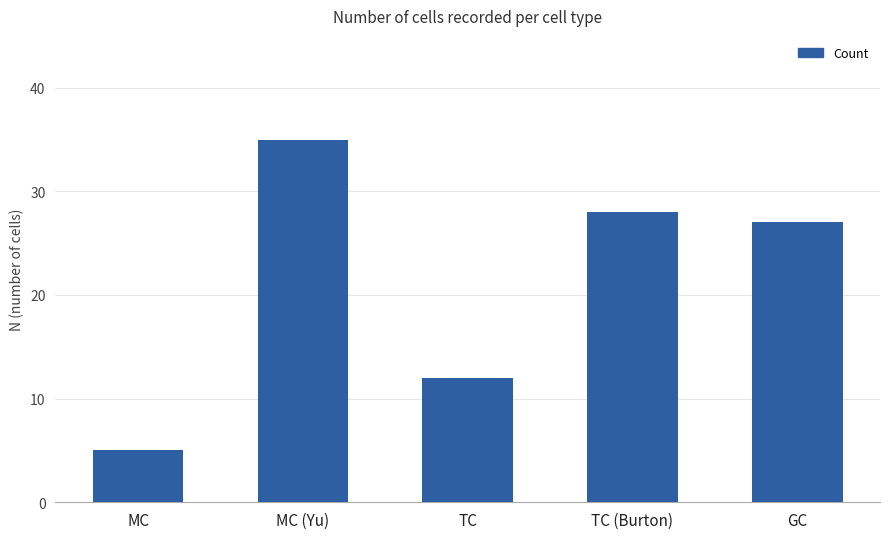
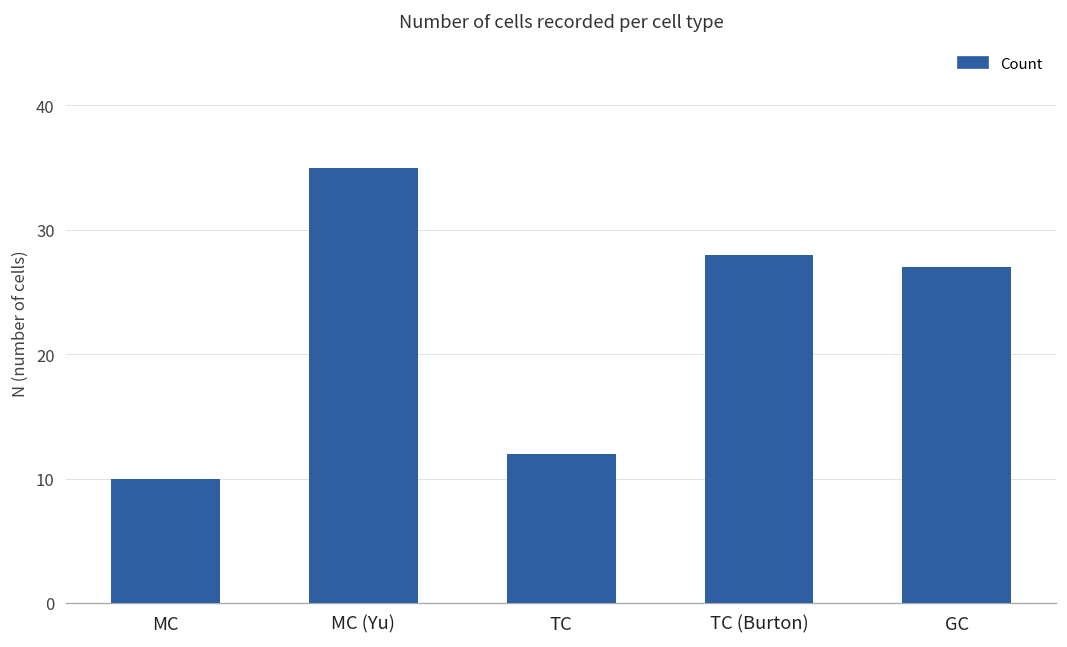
MC: 5 -> 10
